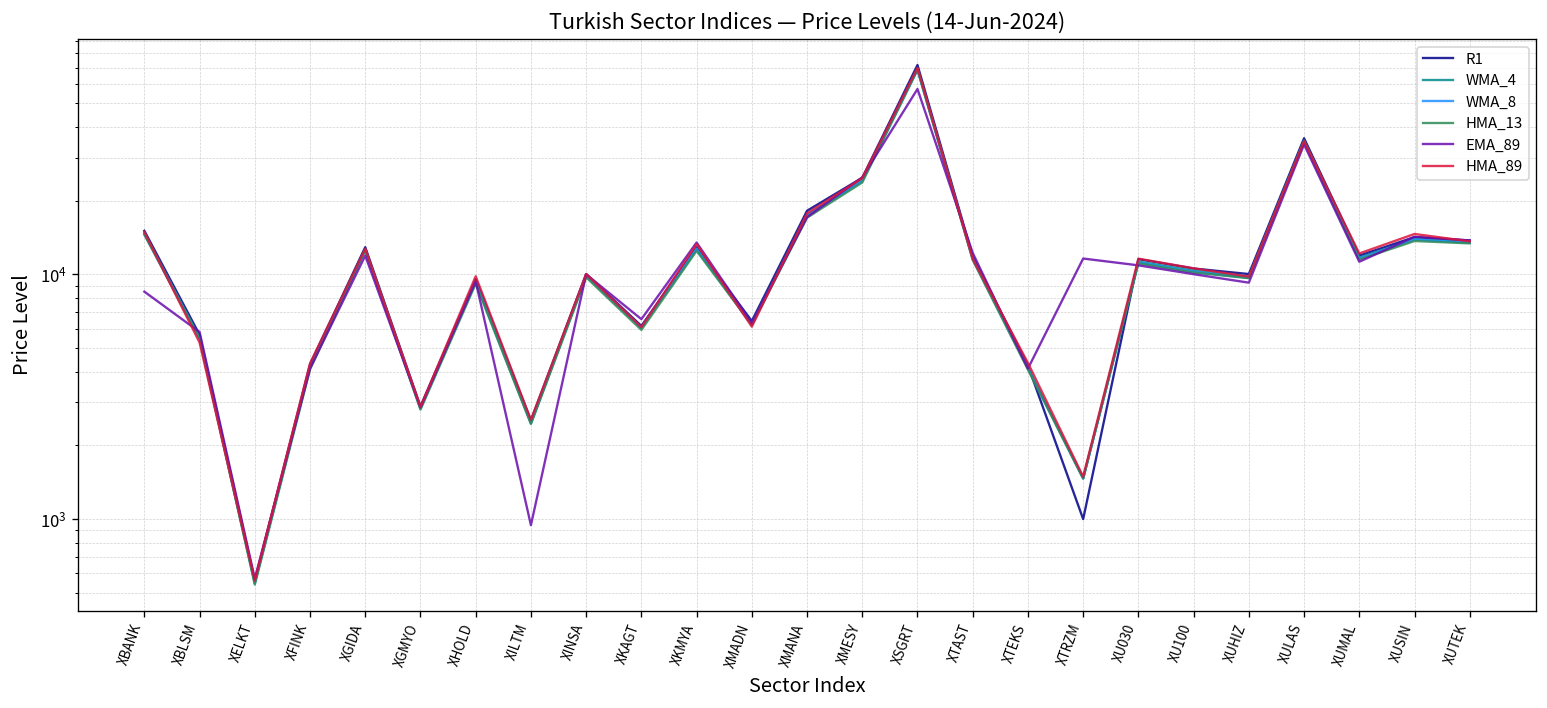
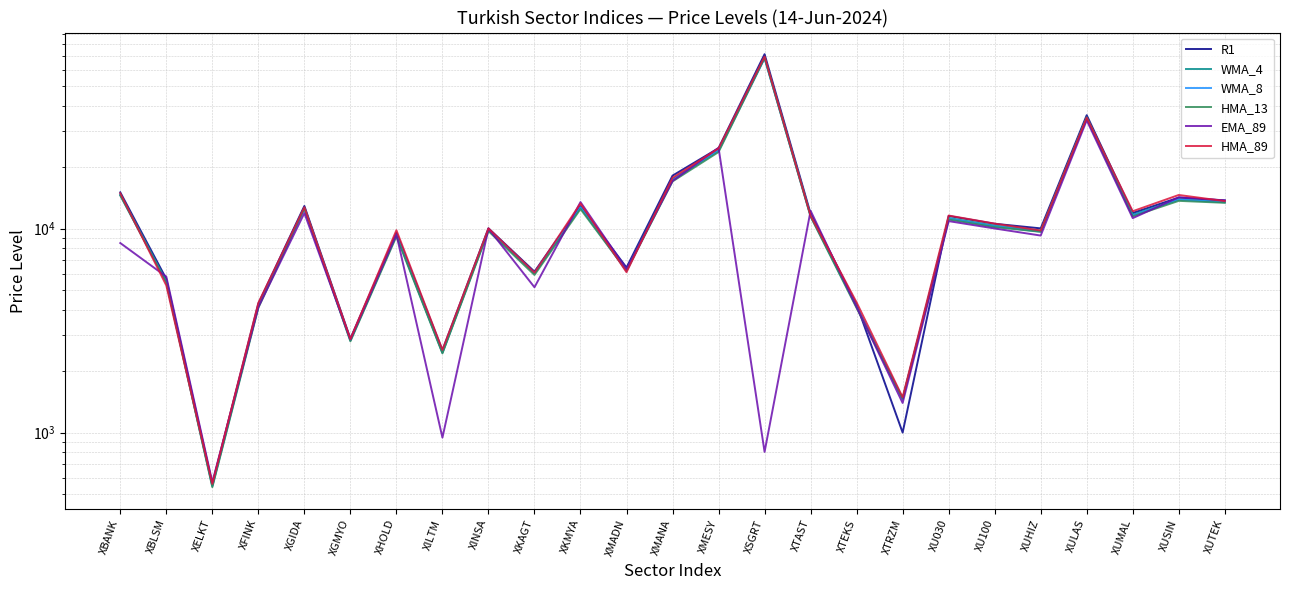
EMA_89, XKAGT: 6600 -> 5200
EMA_89, XSGRT: 57000 -> 800
EMA_89, XTRZM: 12000 -> 1400
